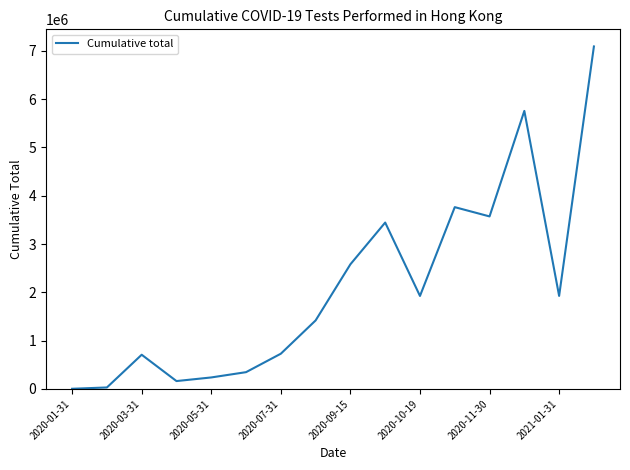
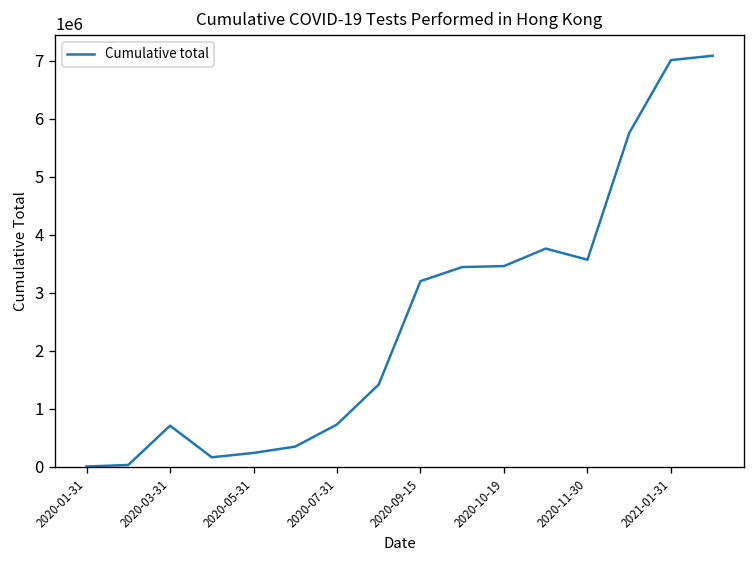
2020-09-15: 2600000 -> 3200000
2020-10-19: 1900000 -> 3500000
2021-01-31: 1900000 -> 7000000
